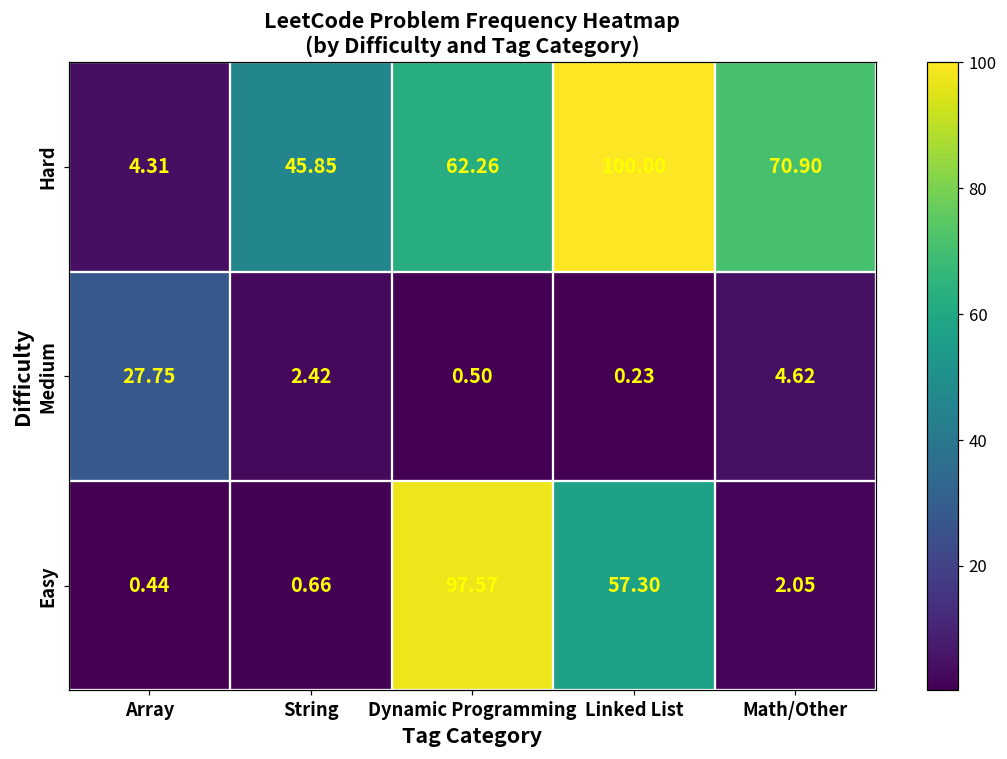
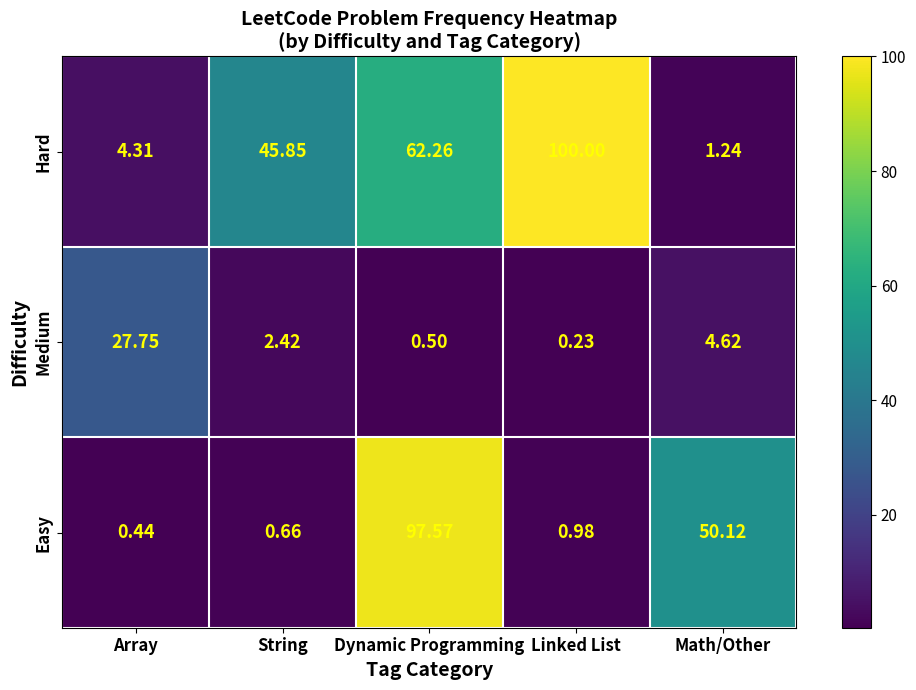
Hard, Math/Other: 70.90 -> 1.24
Easy, Linked List: 57.30 -> 0.98
Easy, Math/Other: 2.05 -> 50.12
